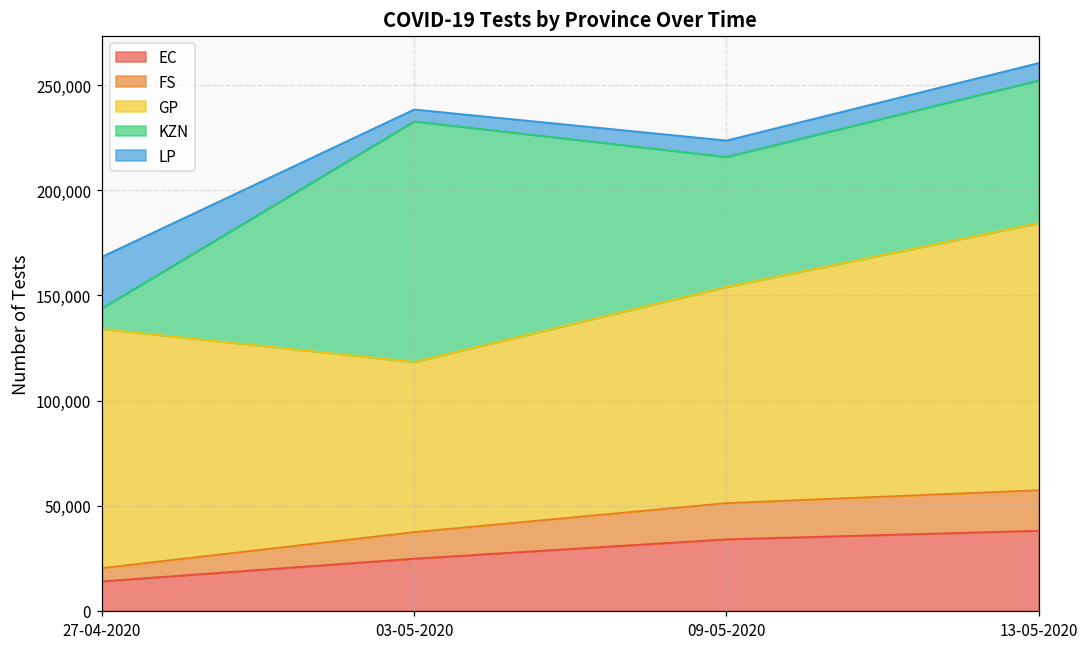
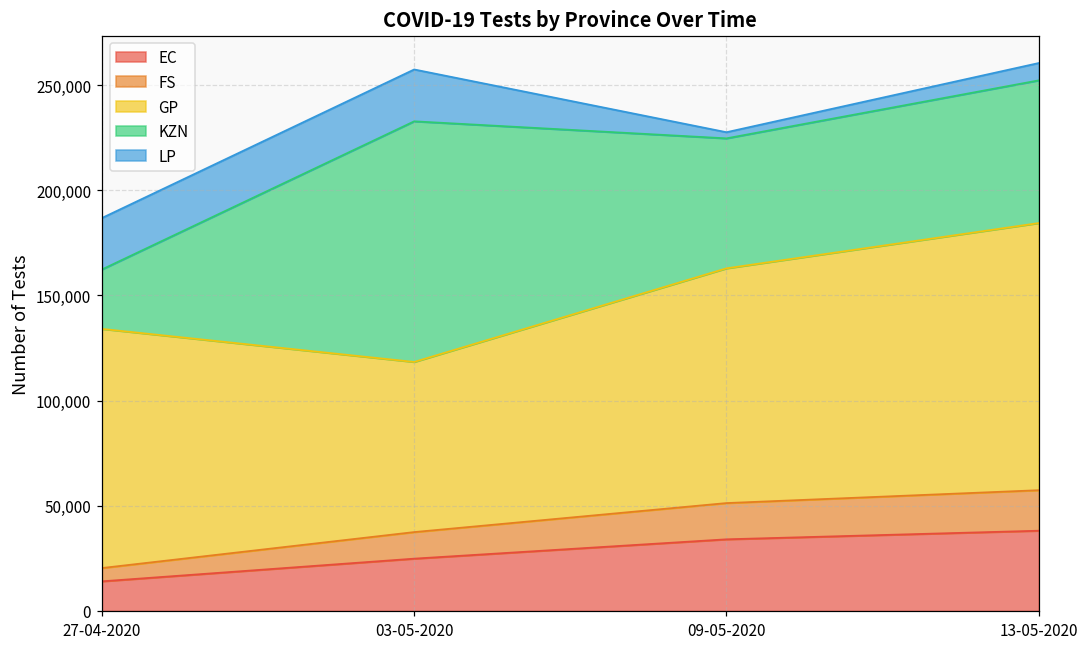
KZN, 27-04-2020: 10,000 -> 28,000
LP, 03-05-2020: 6,000 -> 25,000
GP, 09-05-2020: 103,000 -> 112,000
LP, 09-05-2020: 8,000 -> 3,000
